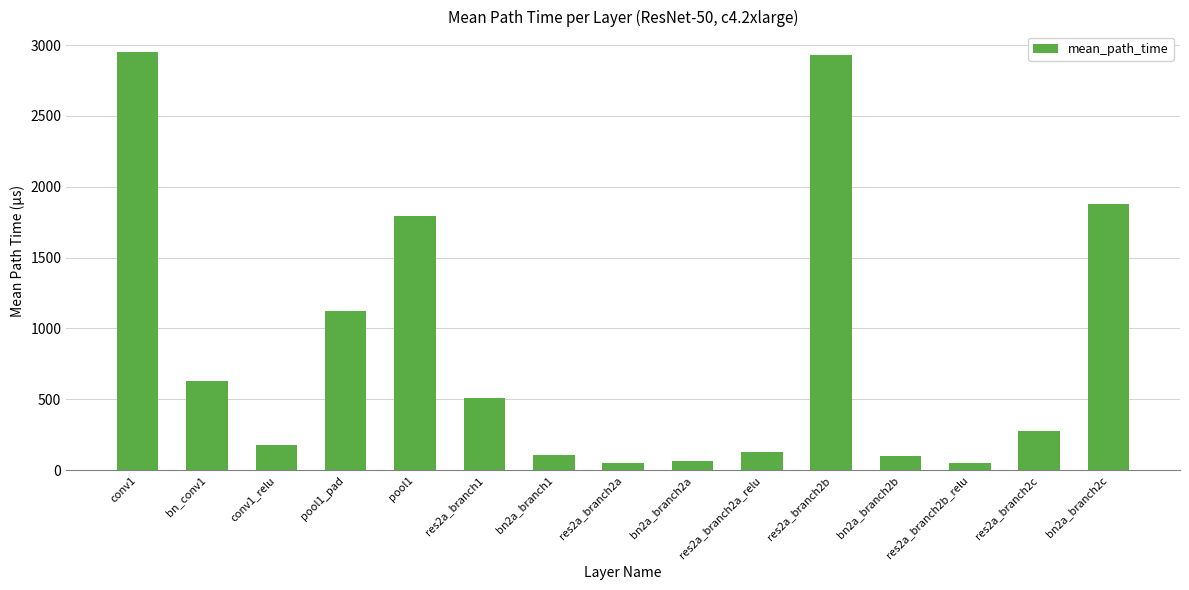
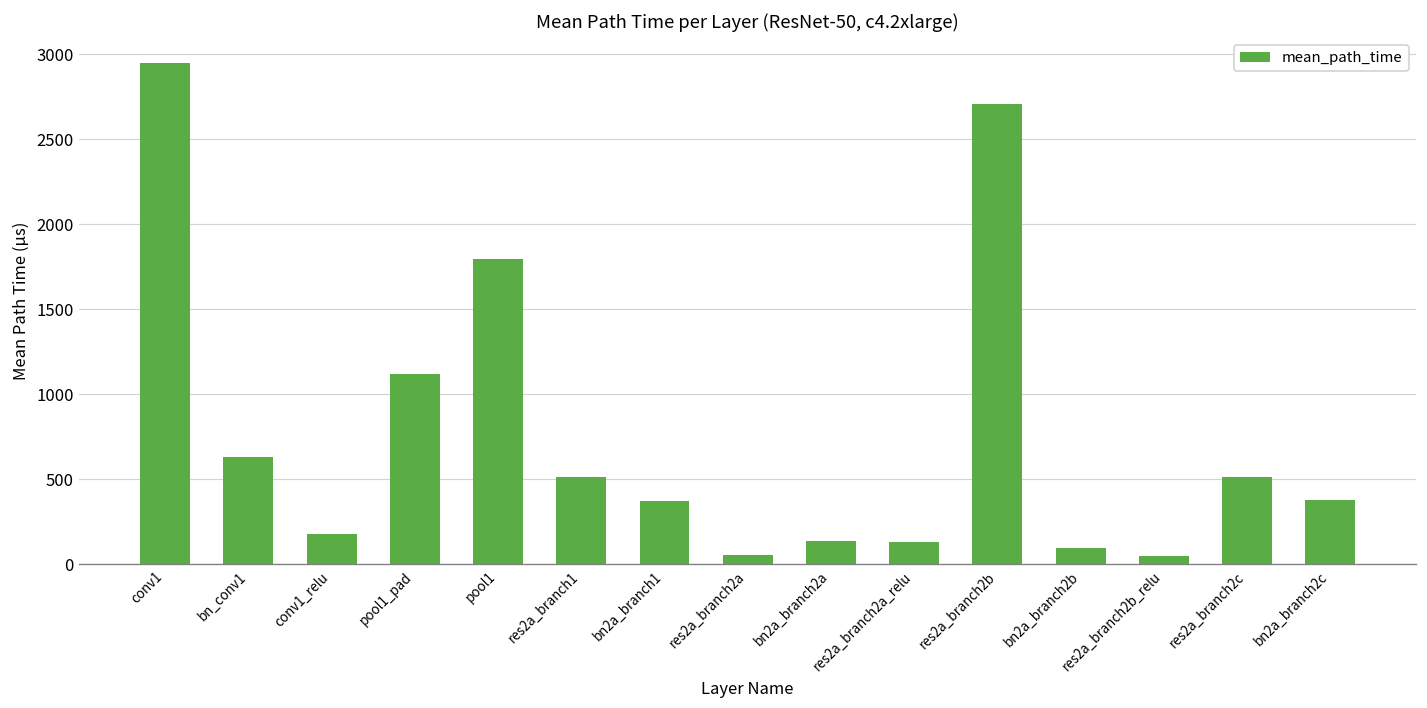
bn2a_branch1: 110 -> 370
bn2a_branch2a: 70 -> 140
res2a_branch2b: 2930 -> 2700
res2a_branch2c: 280 -> 510
bn2a_branch2c: 1880 -> 380
